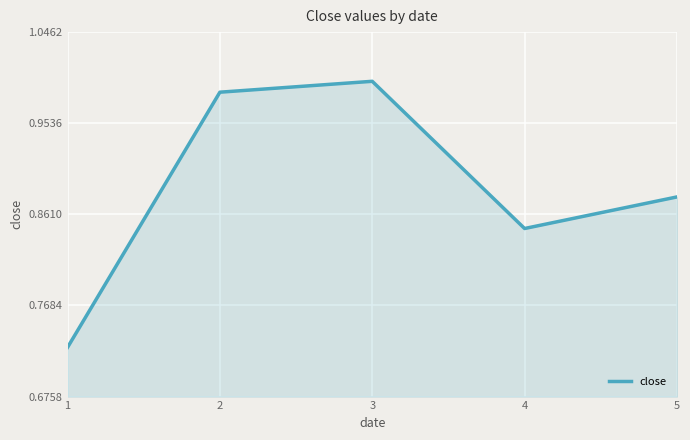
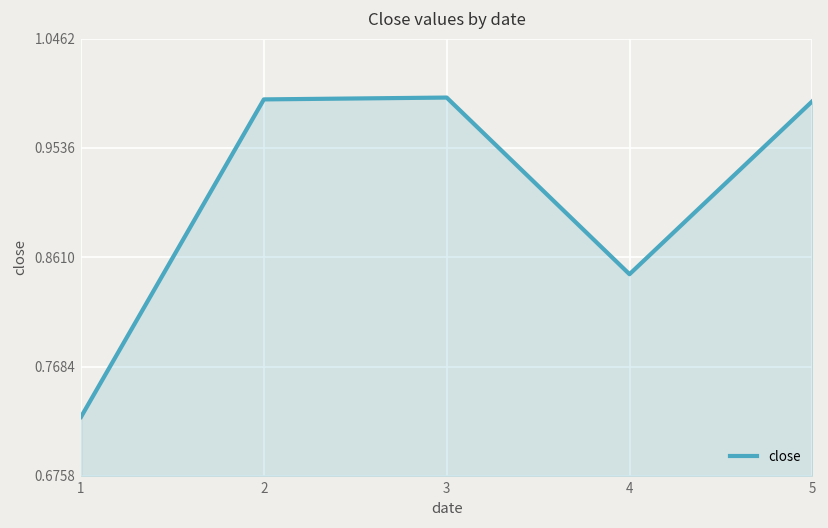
2: 0.985 -> 0.995
5: 0.88 -> 0.99
